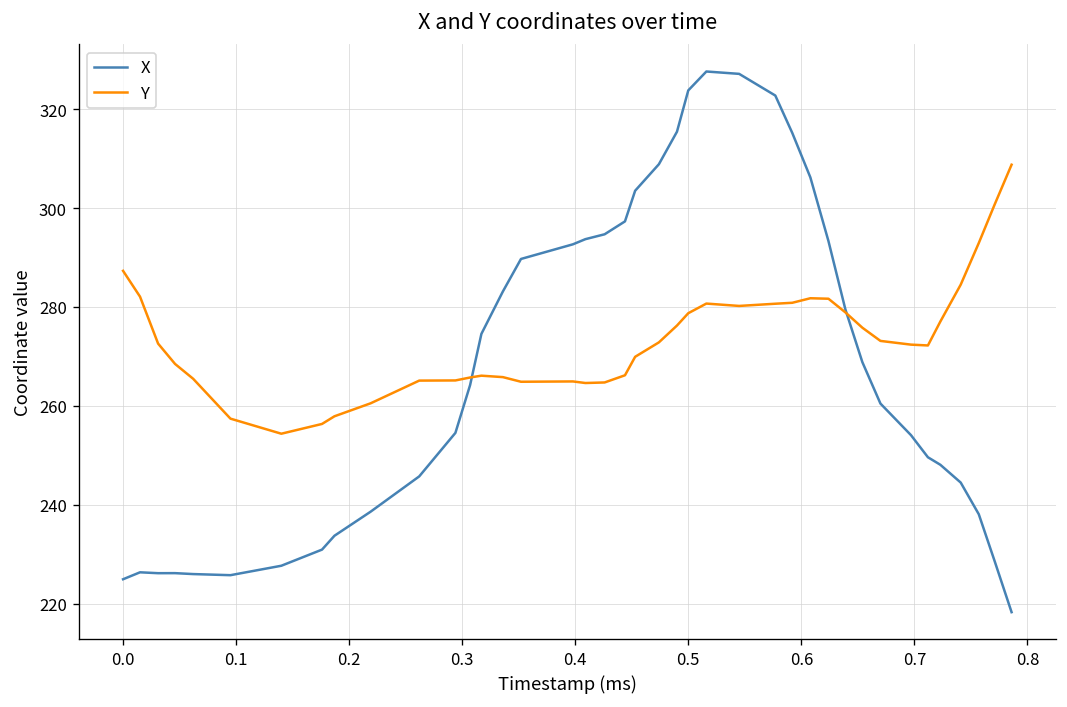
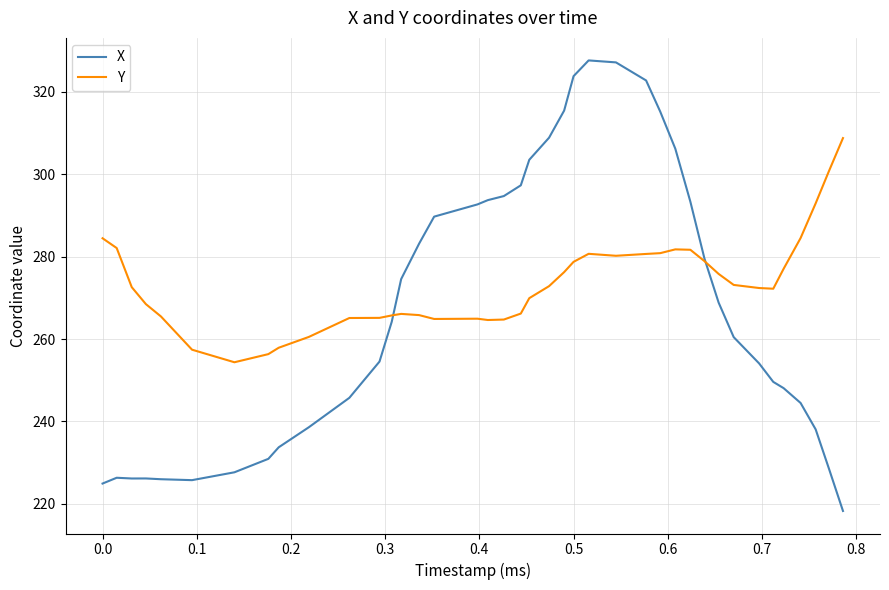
Y, 0.0: 287 -> 284
